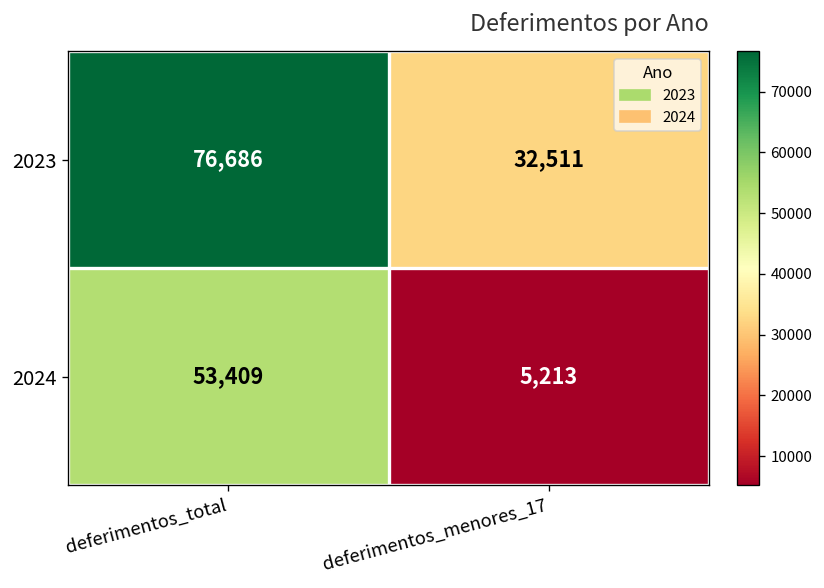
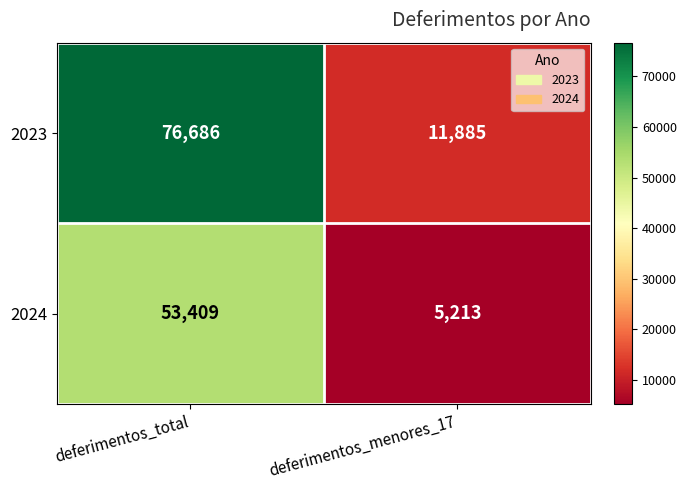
2023, deferimentos_menores_17: 32,511 -> 11,885
